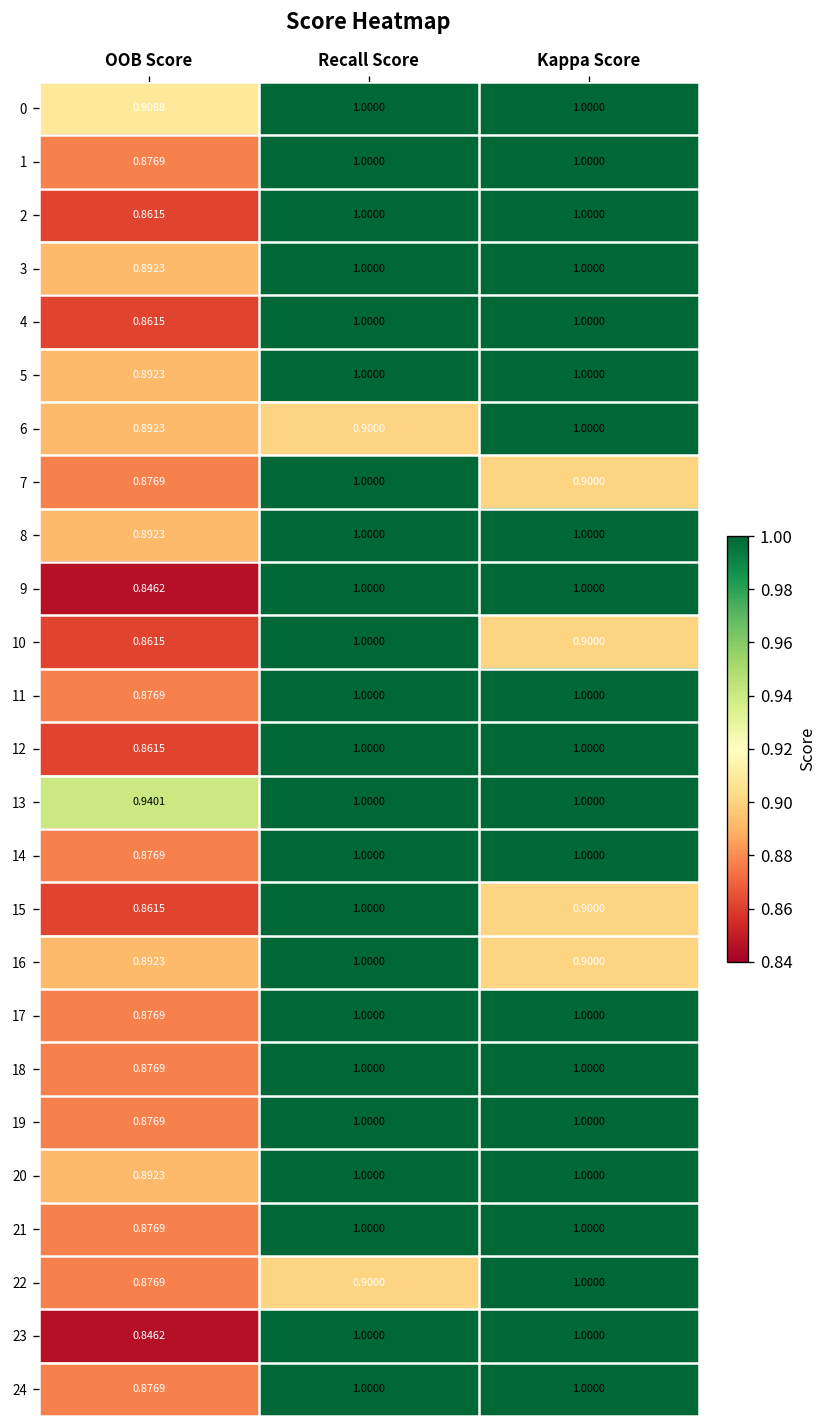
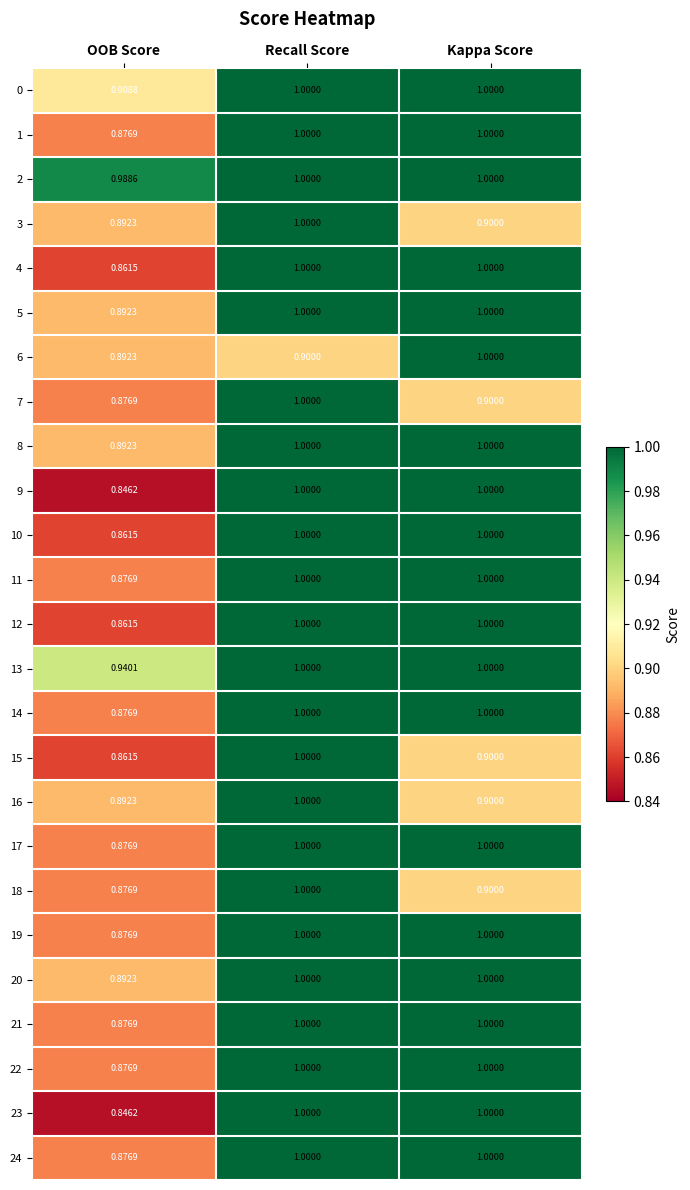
2, OOB Score: 0.8615 -> 0.9886
3, Kappa Score: 1.0000 -> 0.9000
10, Kappa Score: 0.9000 -> 1.0000
18, Kappa Score: 1.0000 -> 0.9000
22, Recall Score: 0.9000 -> 1.0000
